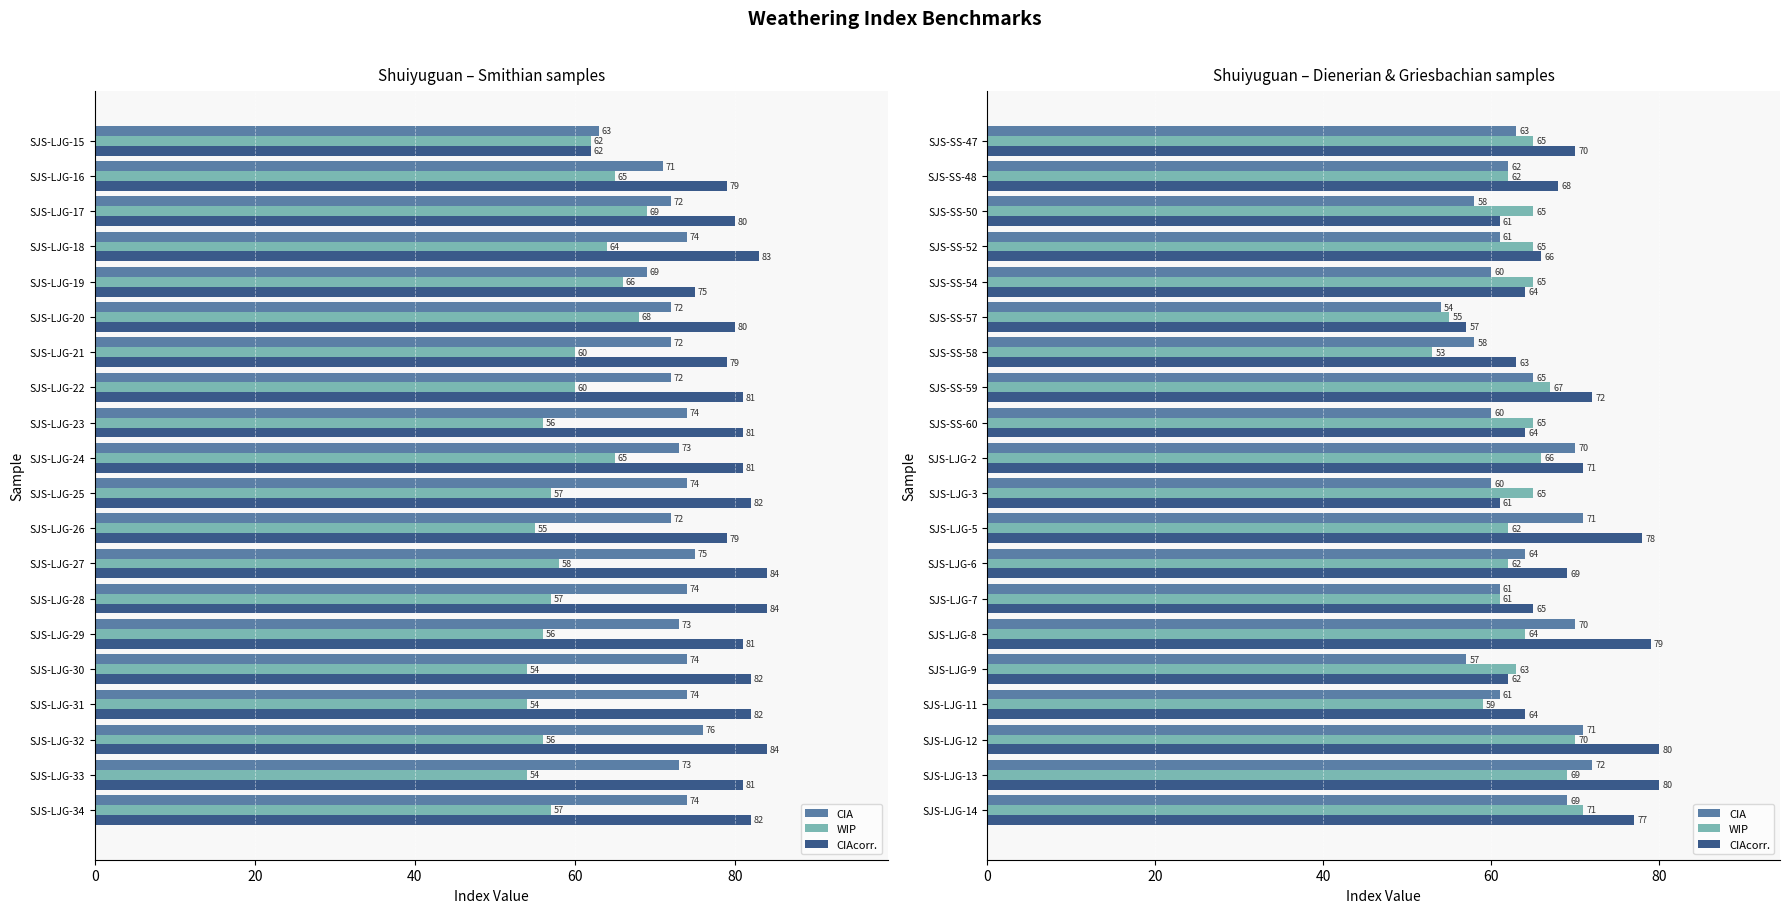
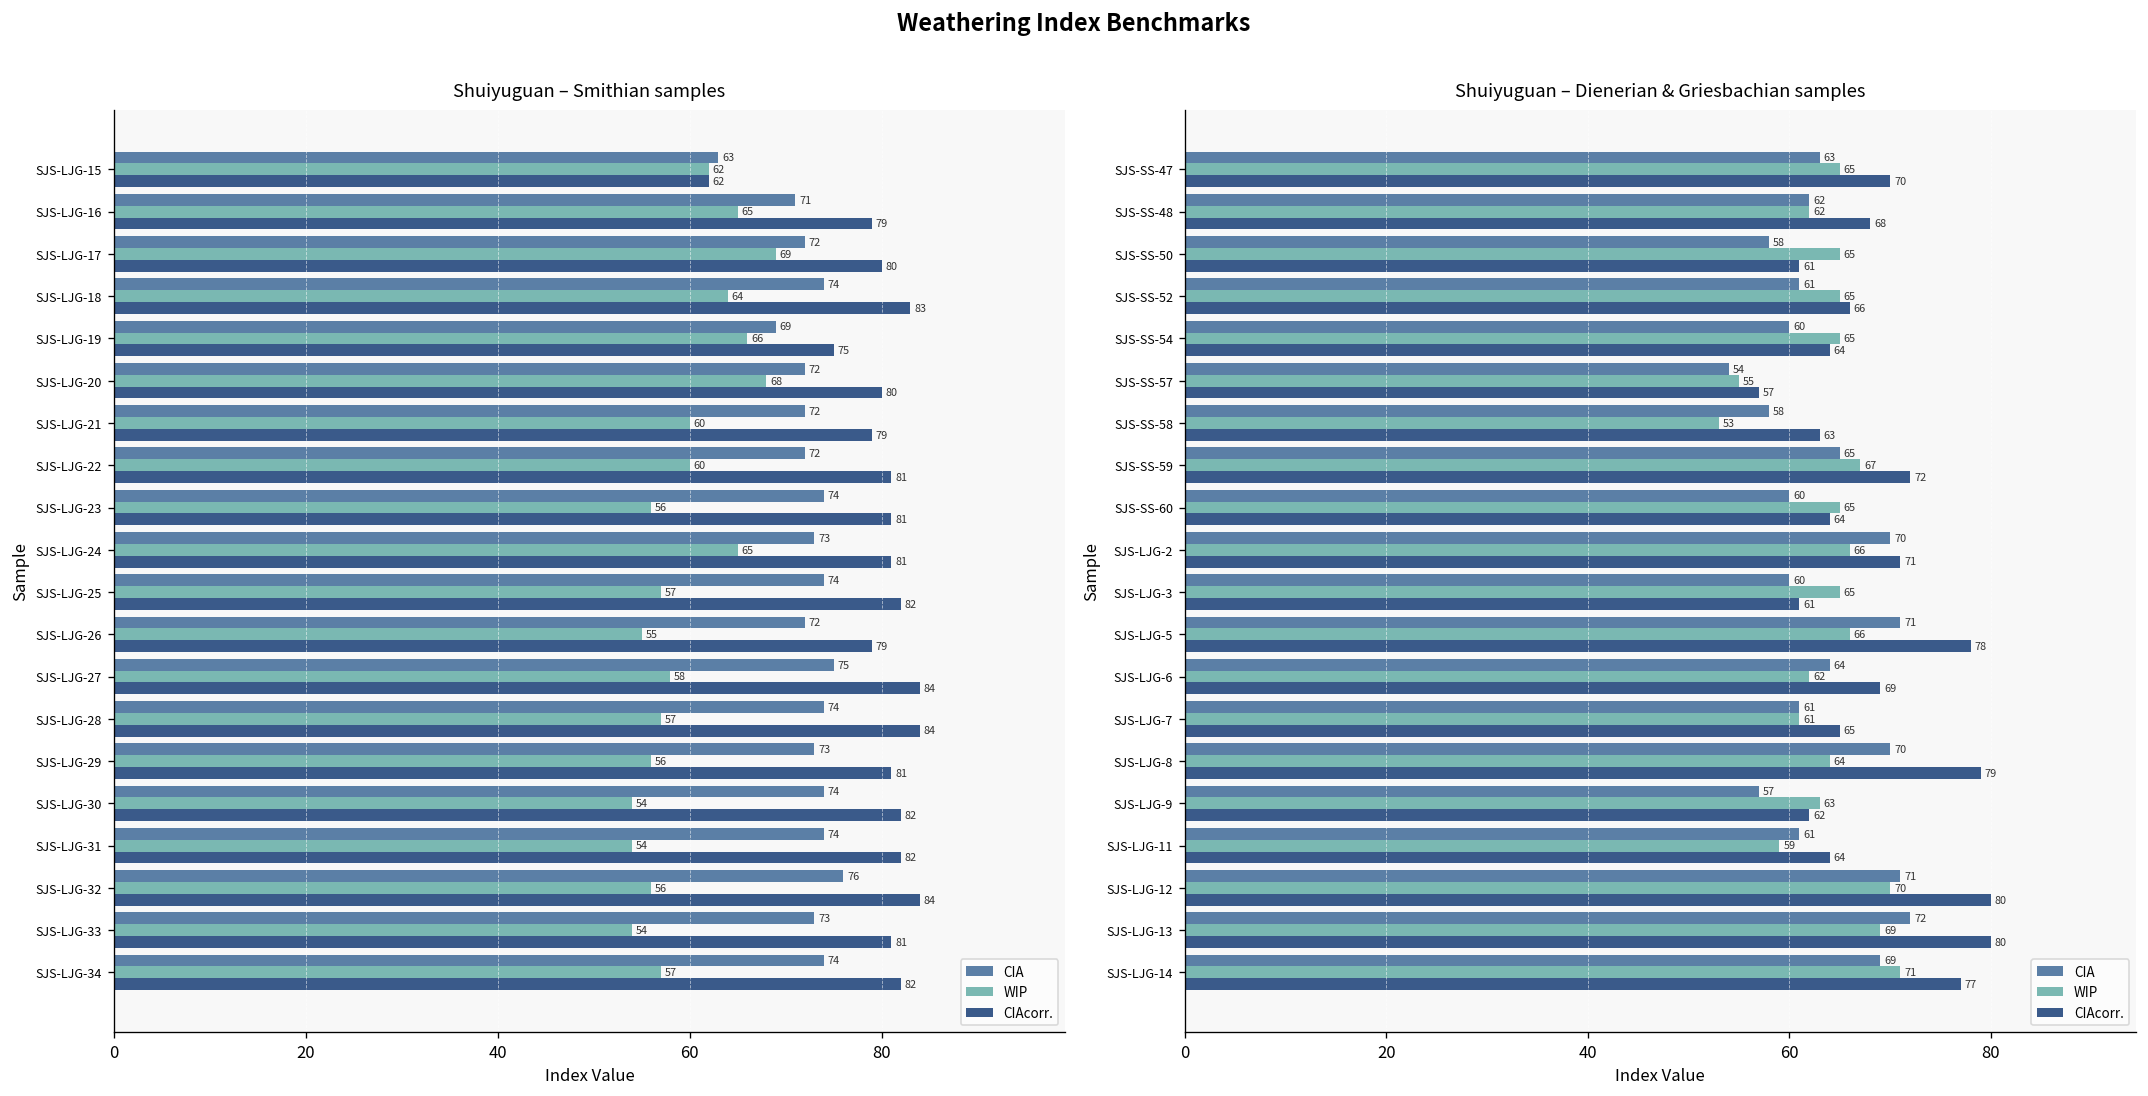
Shuiyuguan – Dienerian & Griesbachian samples, WIP, SJS-LJG-5: 62 -> 66
